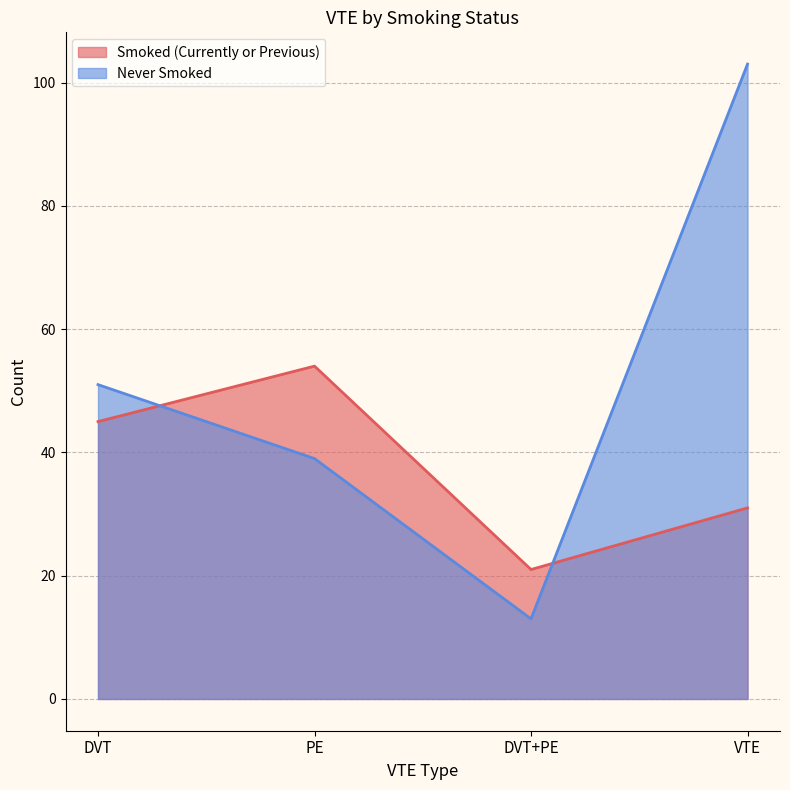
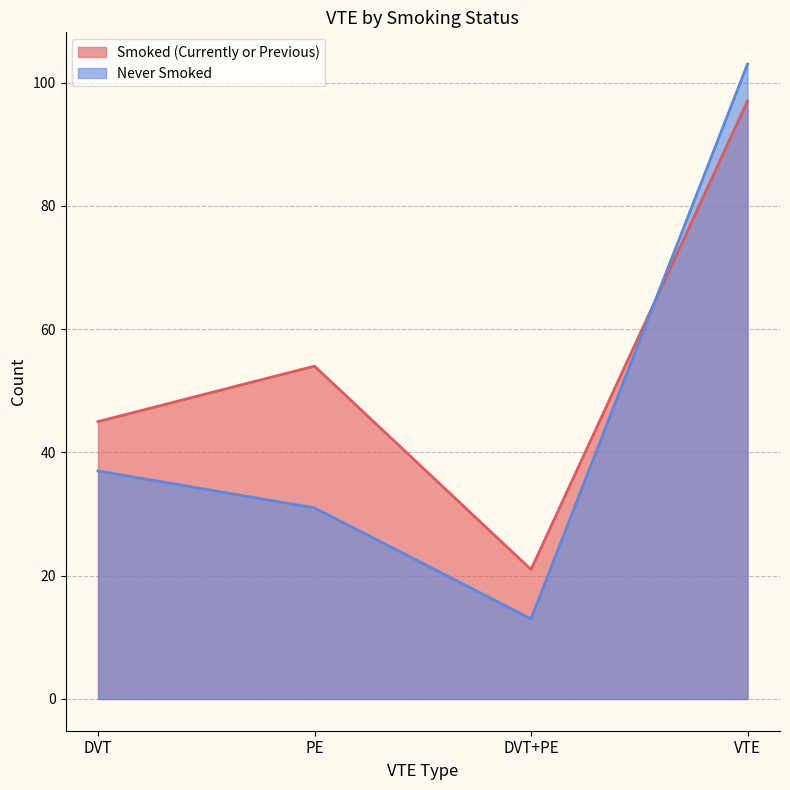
Never Smoked, DVT: 51 -> 37
Never Smoked, PE: 39 -> 31
Smoked (Currently or Previous), VTE: 31 -> 97
